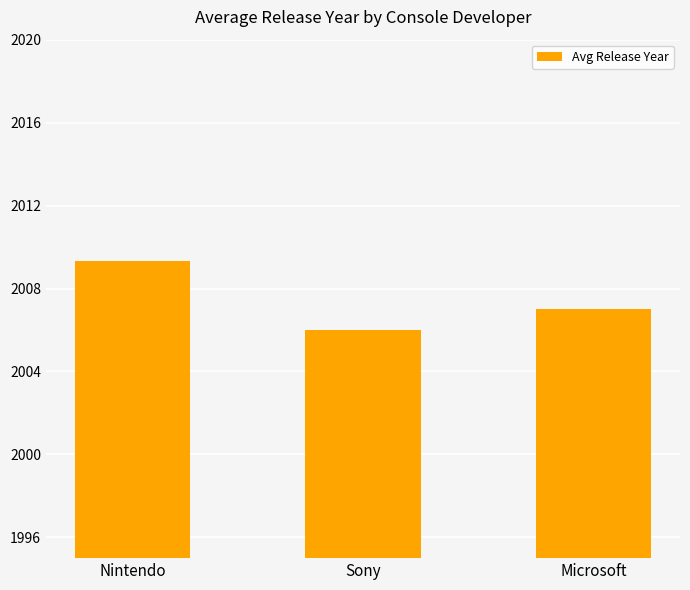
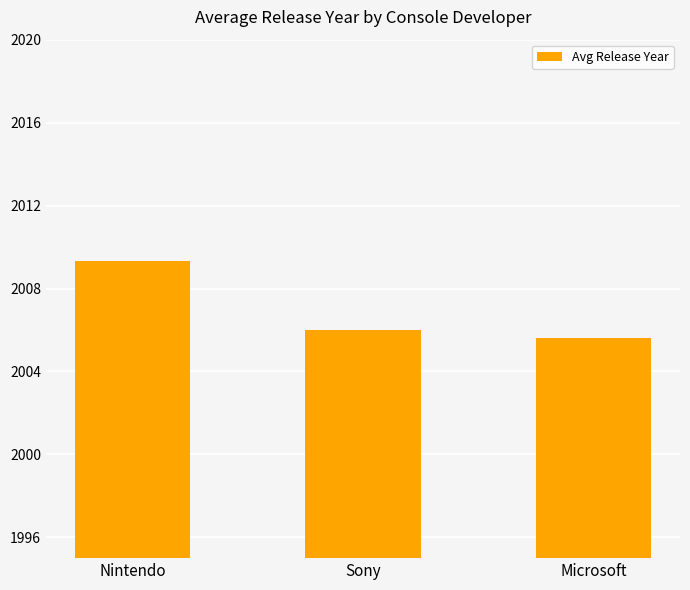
Microsoft: 2007.0 -> 2005.6
